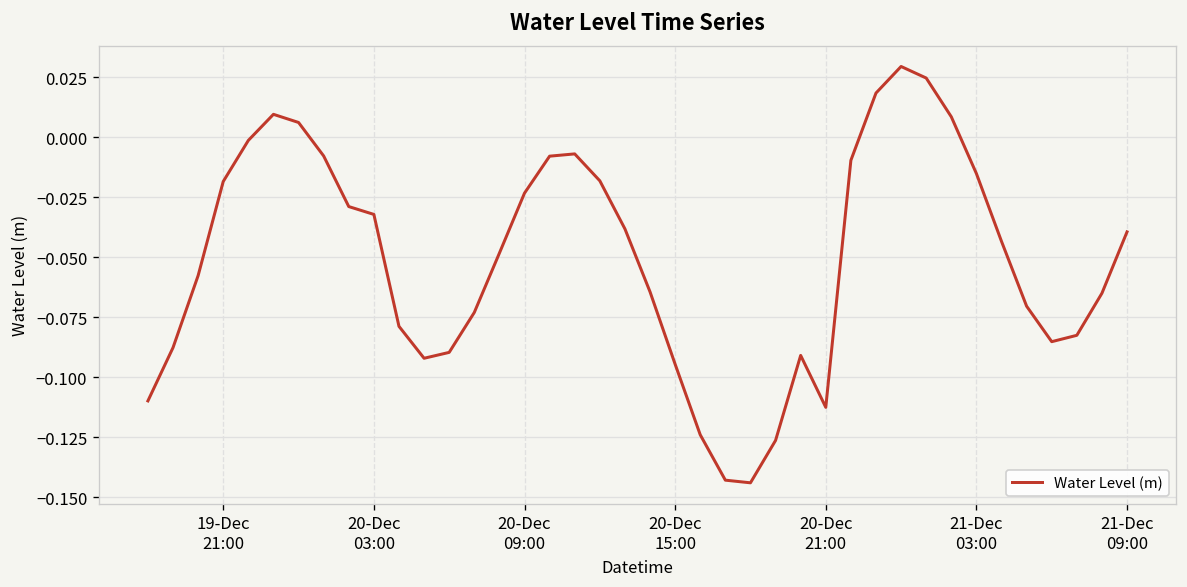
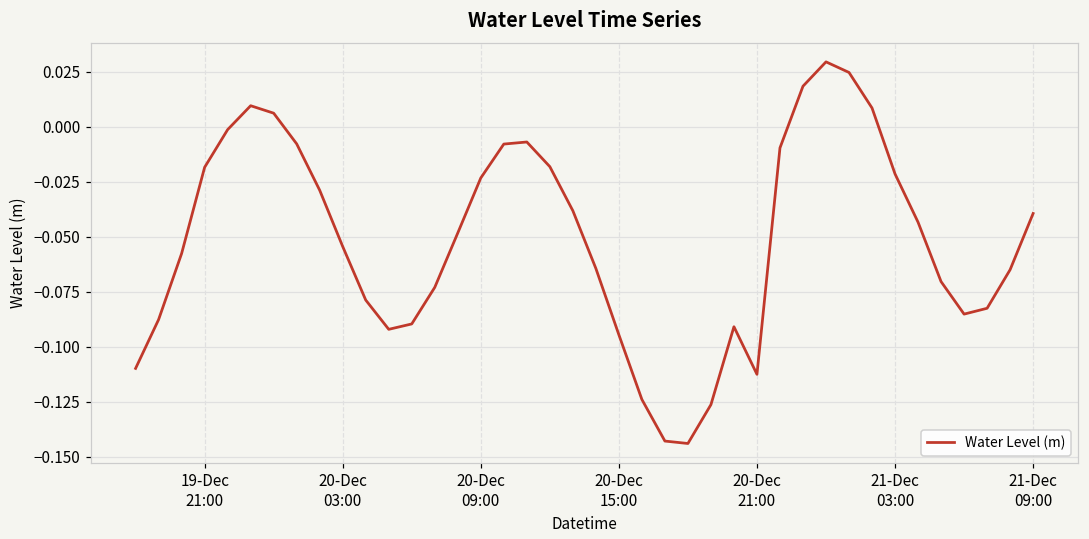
20-Dec 03:00: -0.032 -> -0.054
21-Dec 03:00: -0.015 -> -0.021
